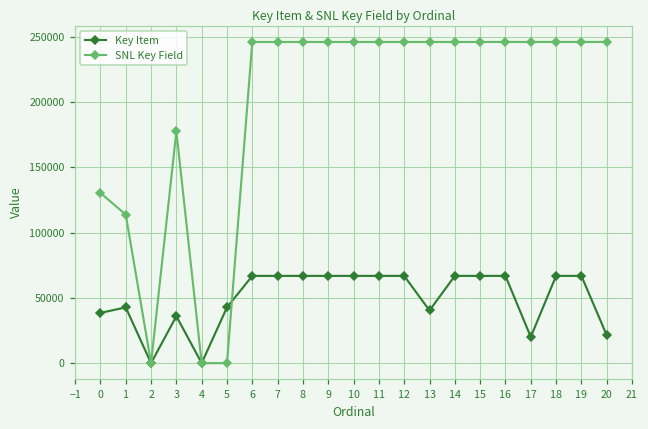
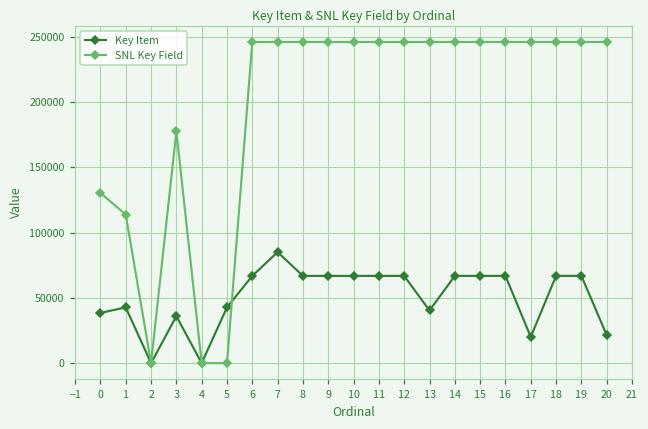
Key Item, 7: 67000 -> 85000
